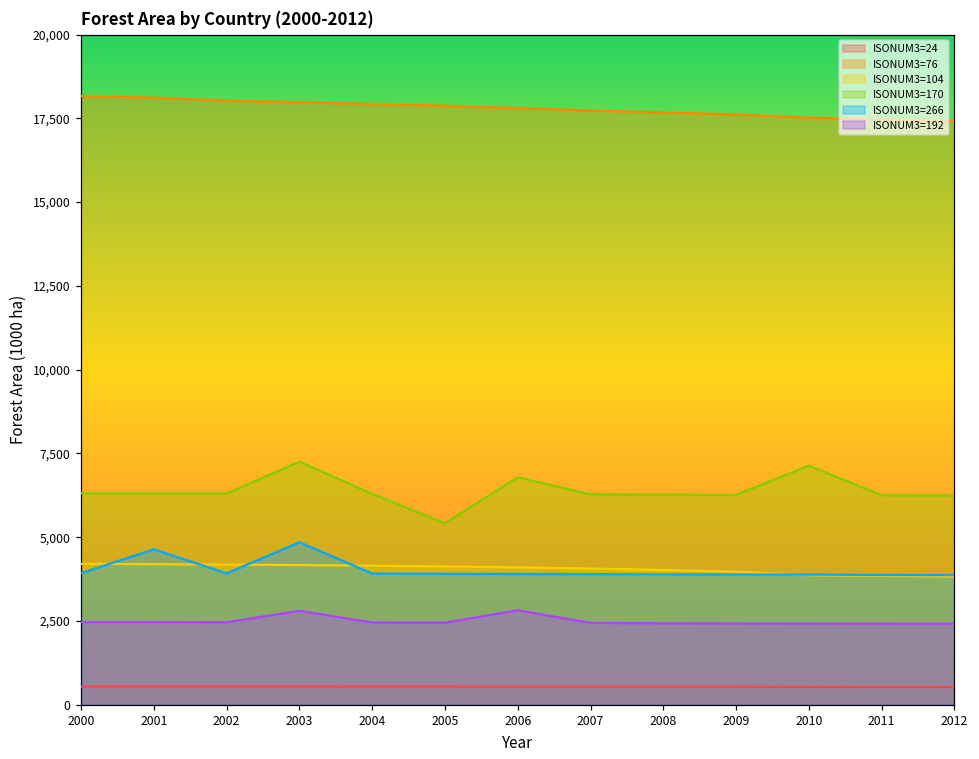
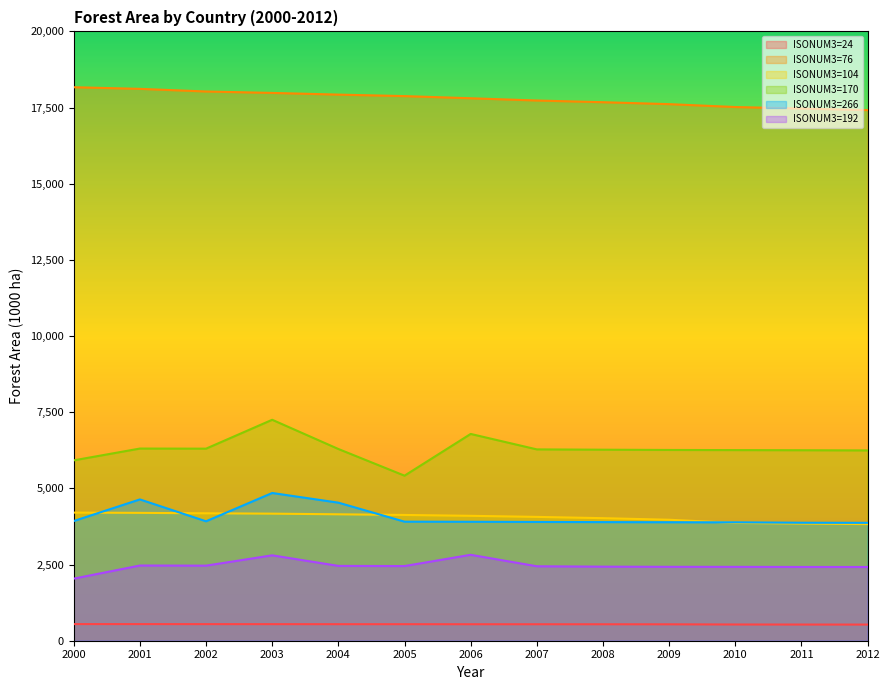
ISONUM3=170, 2000: 6,300 -> 5,900
ISONUM3=192, 2000: 2,500 -> 2,000
ISONUM3=266, 2004: 3,900 -> 4,500
ISONUM3=170, 2010: 7,100 -> 6,300
